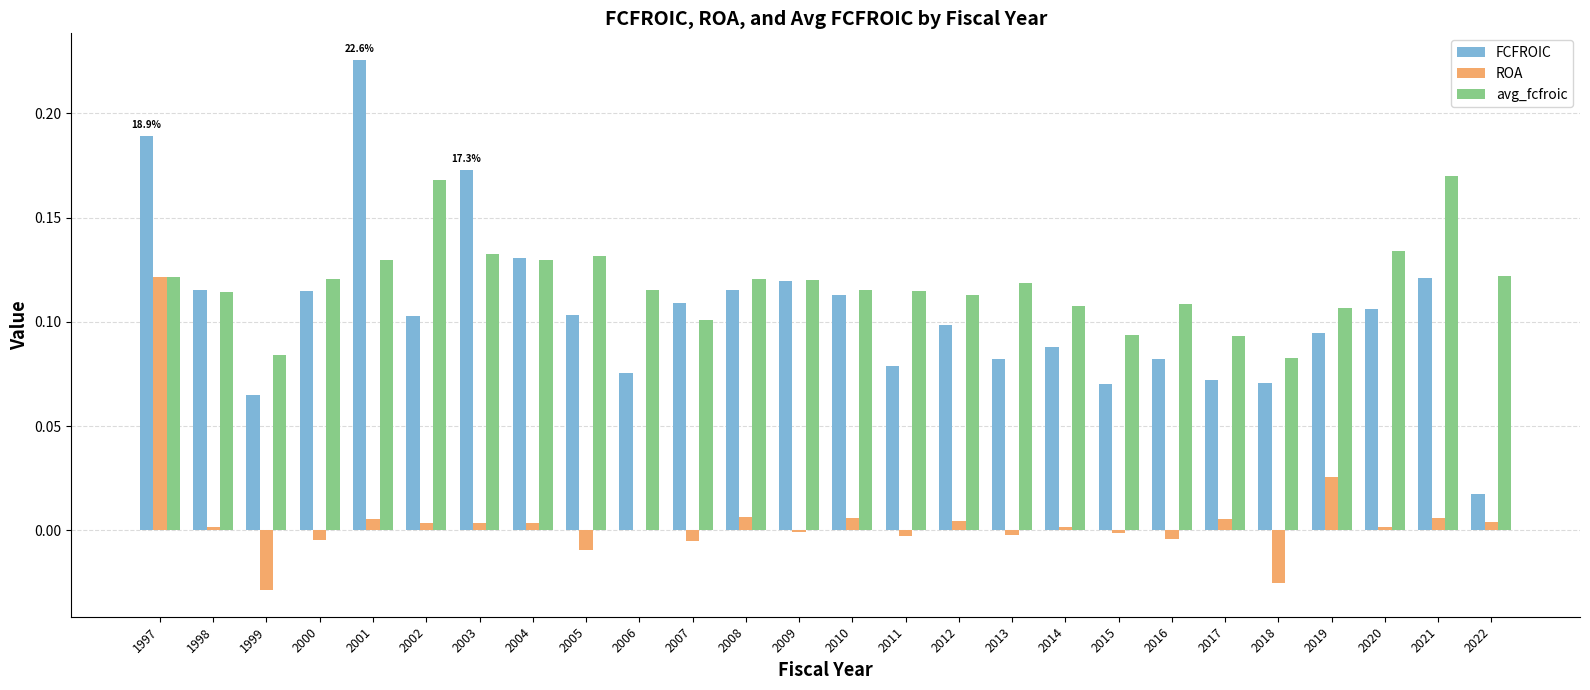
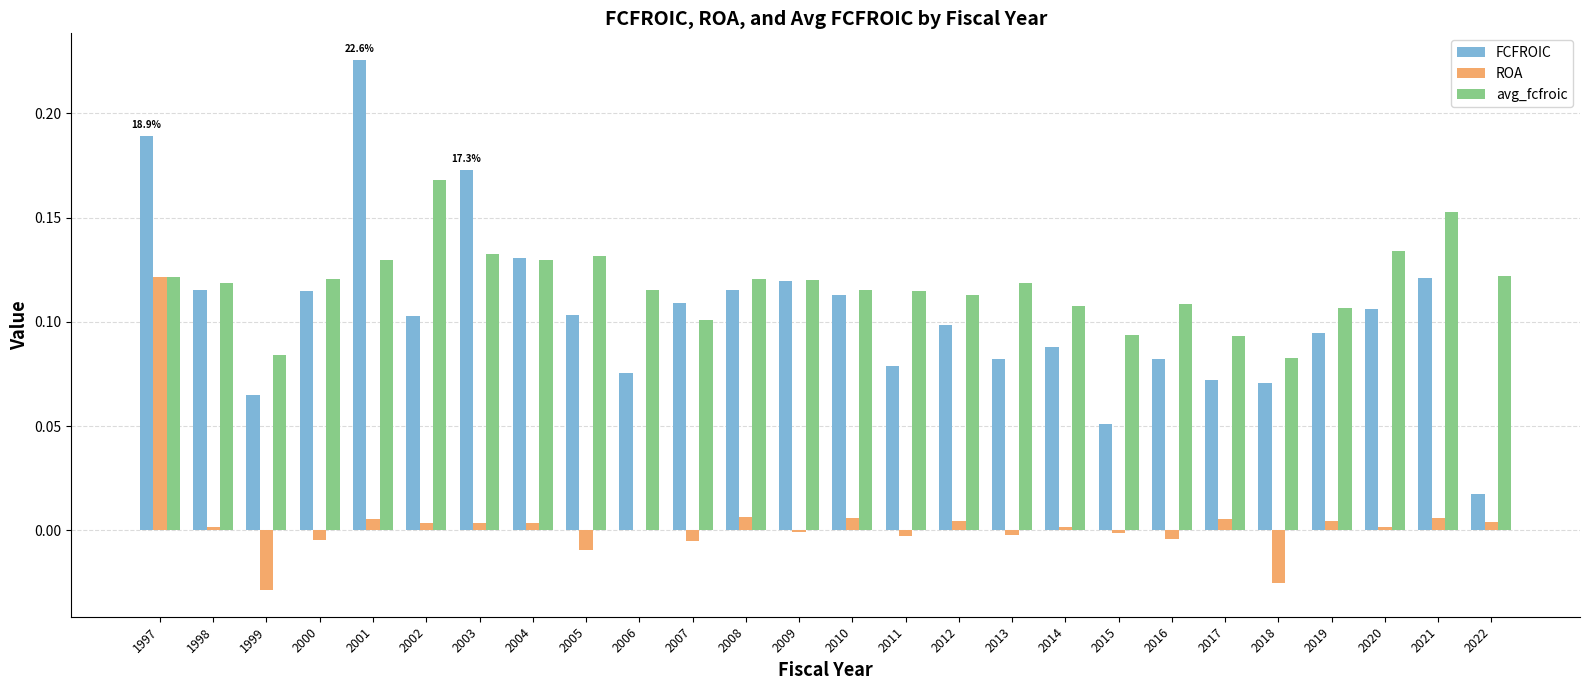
avg_fcfroic, 1998: 0.114 -> 0.119
FCFROIC, 2015: 0.070 -> 0.051
ROA, 2019: 0.026 -> 0.005
avg_fcfroic, 2021: 0.170 -> 0.153
